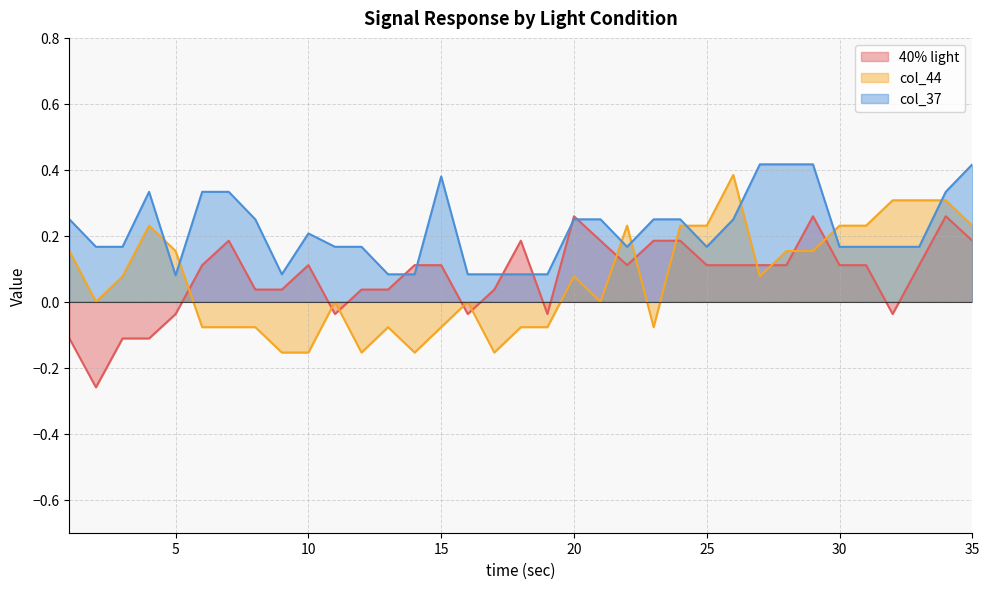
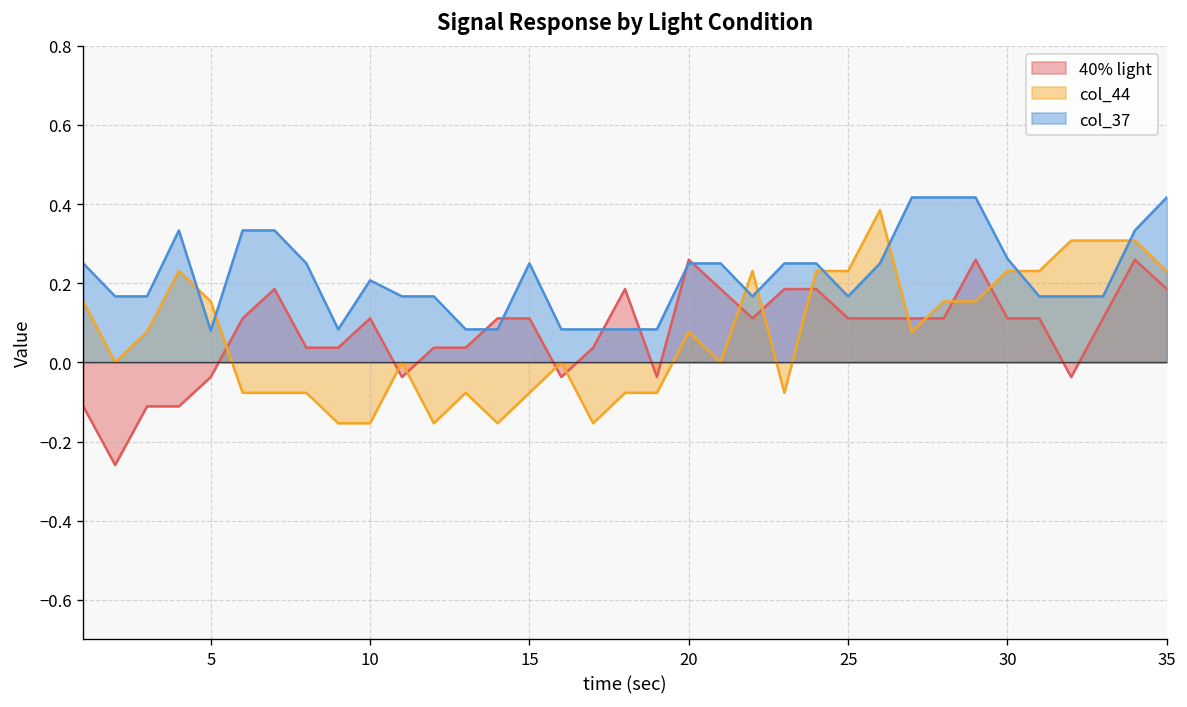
col_37, 15: 0.38 -> 0.25
col_37, 30: 0.17 -> 0.26
